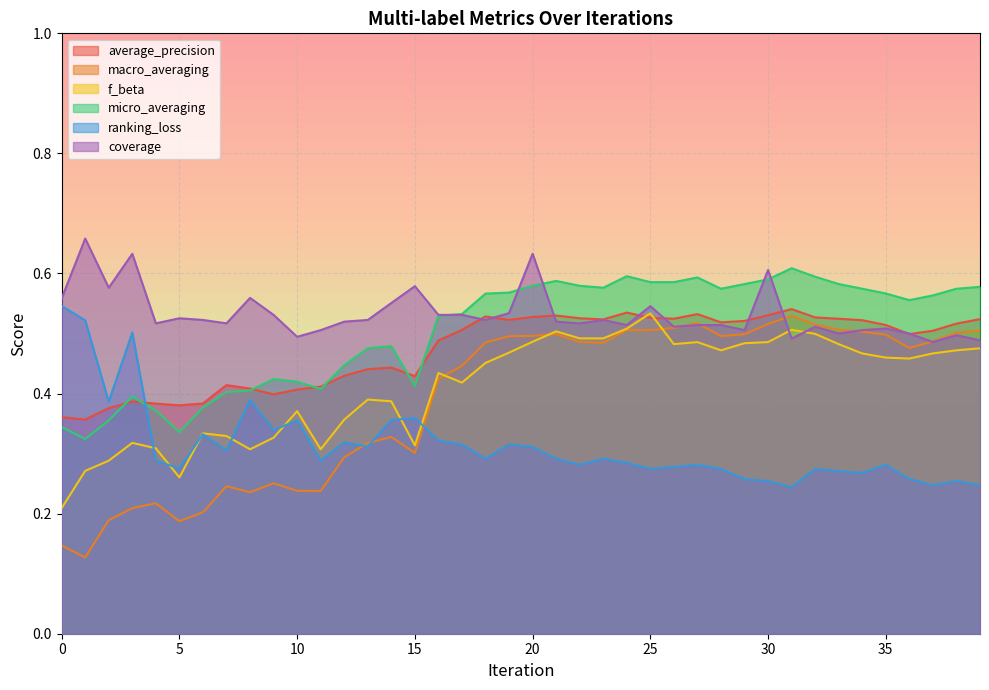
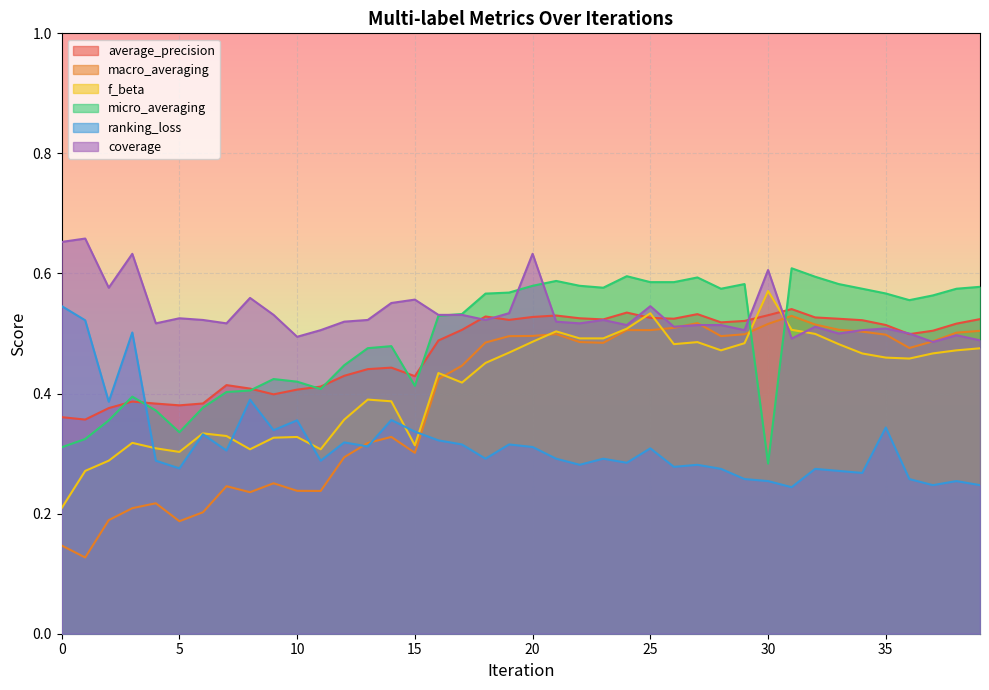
micro_averaging, 0: 0.34 -> 0.31
coverage, 0: 0.56 -> 0.65
f_beta, 5: 0.26 -> 0.30
f_beta, 10: 0.37 -> 0.33
ranking_loss, 15: 0.36 -> 0.34
coverage, 15: 0.58 -> 0.56
ranking_loss, 25: 0.27 -> 0.31
f_beta, 30: 0.49 -> 0.57
micro_averaging, 30: 0.59 -> 0.28
ranking_loss, 35: 0.28 -> 0.34
